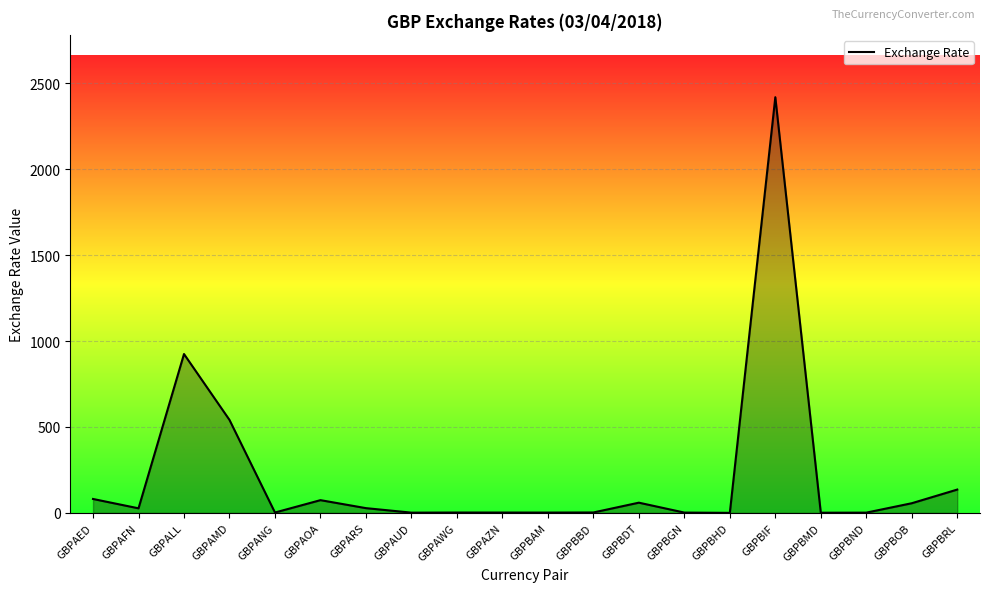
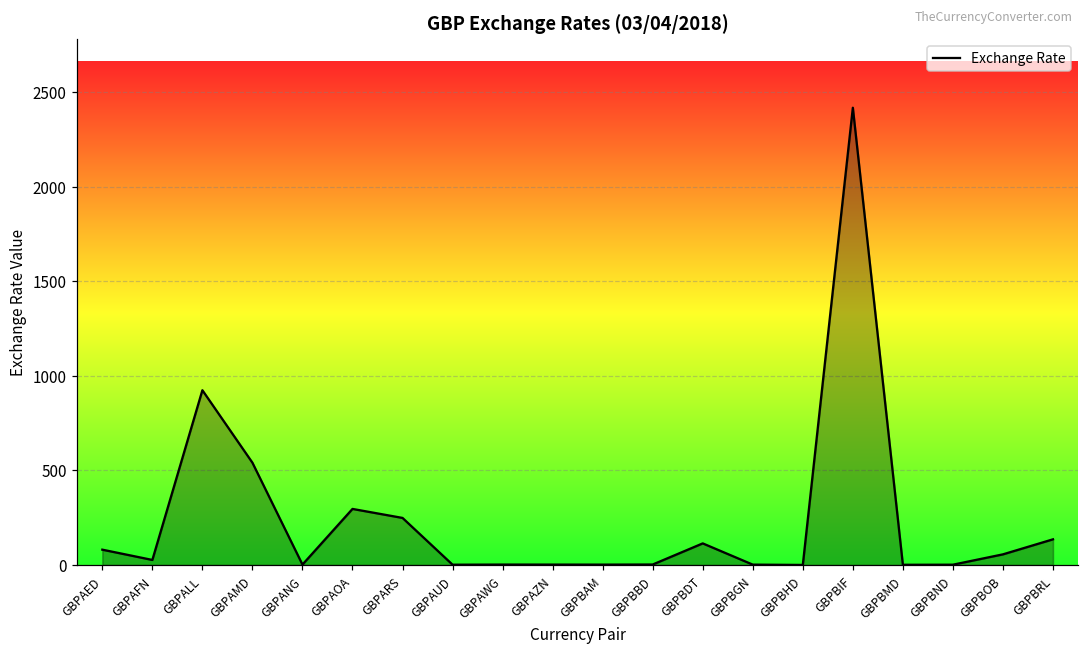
GBPAOA: 70 -> 300
GBPARS: 30 -> 250
GBPBDT: 60 -> 110
